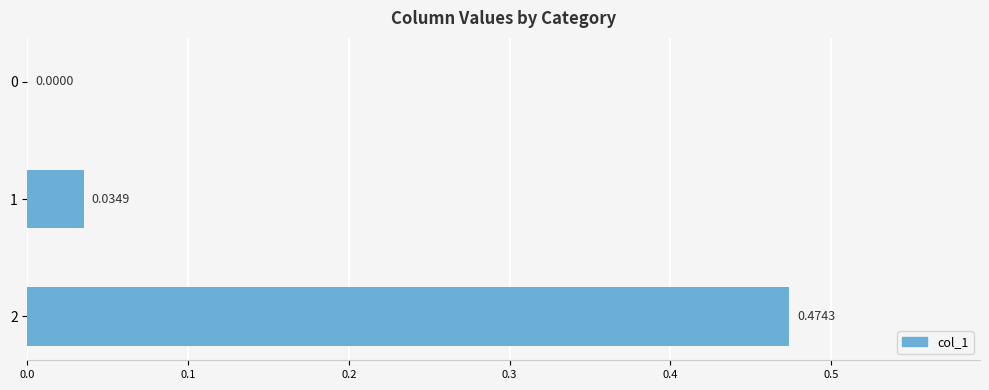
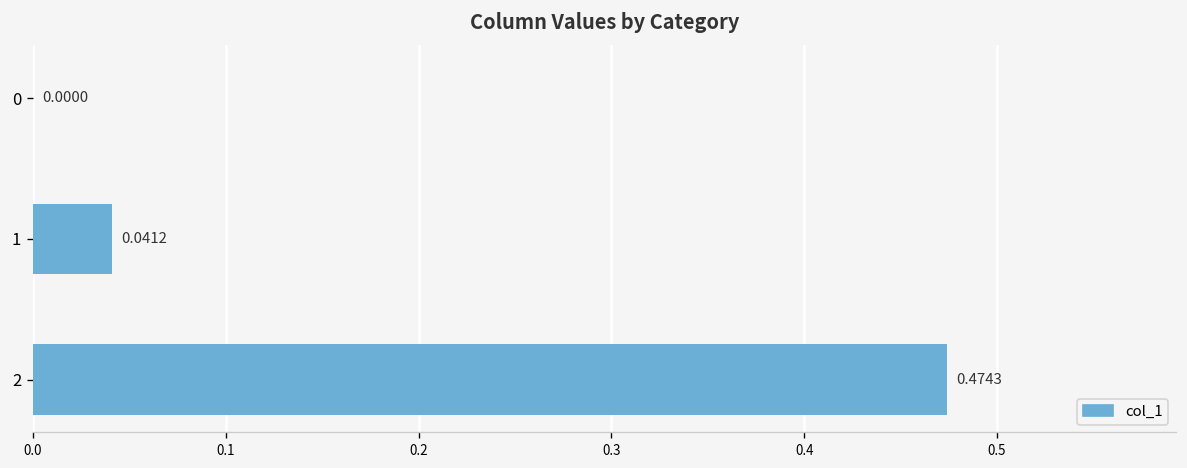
1: 0.0349 -> 0.0412
